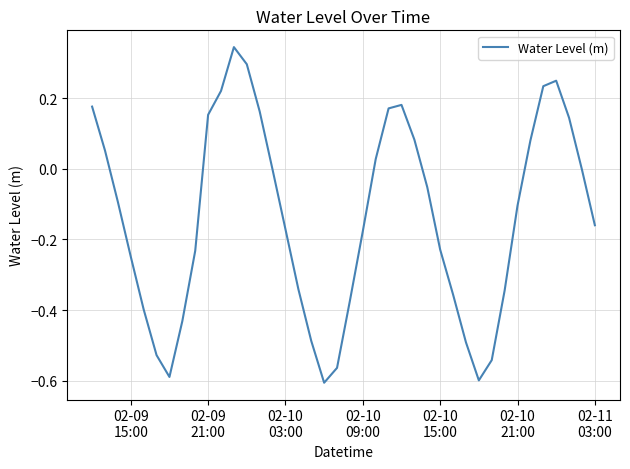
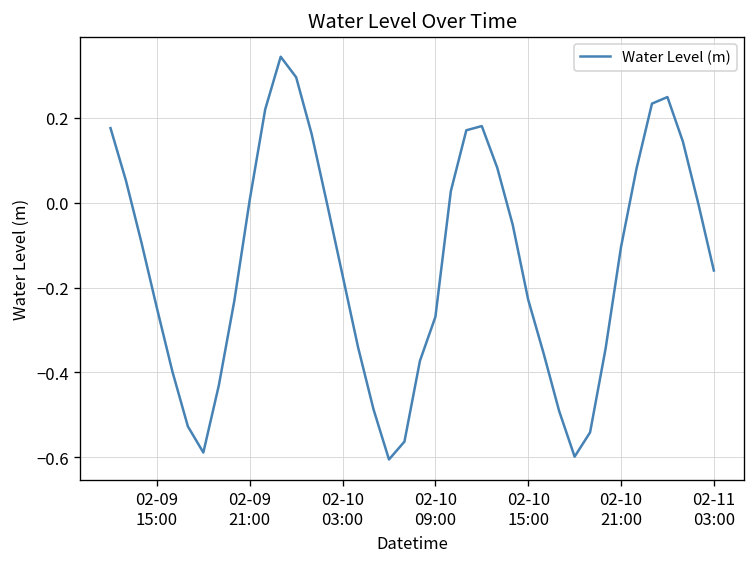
02-09 21:00: 0.15 -> 0.01
02-10 09:00: -0.18 -> -0.27
